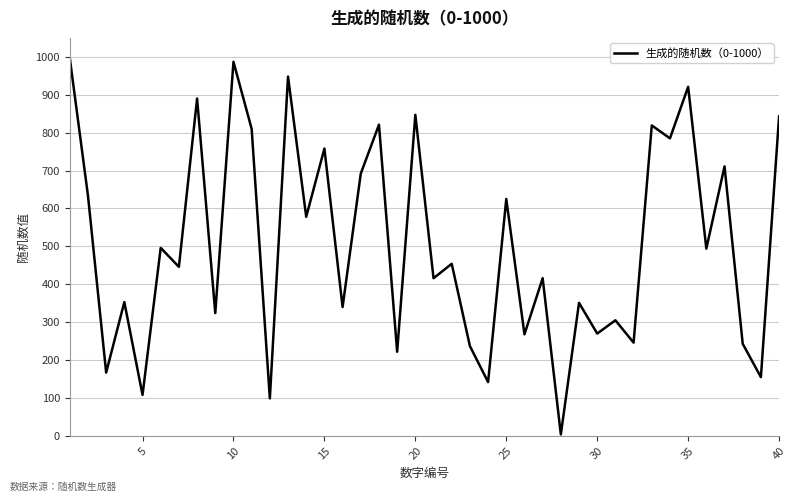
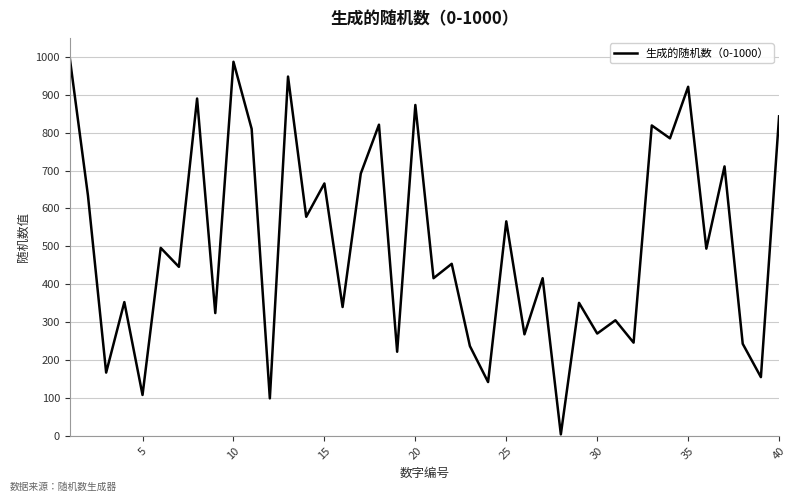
15: 760 -> 670
20: 850 -> 870
25: 630 -> 570
